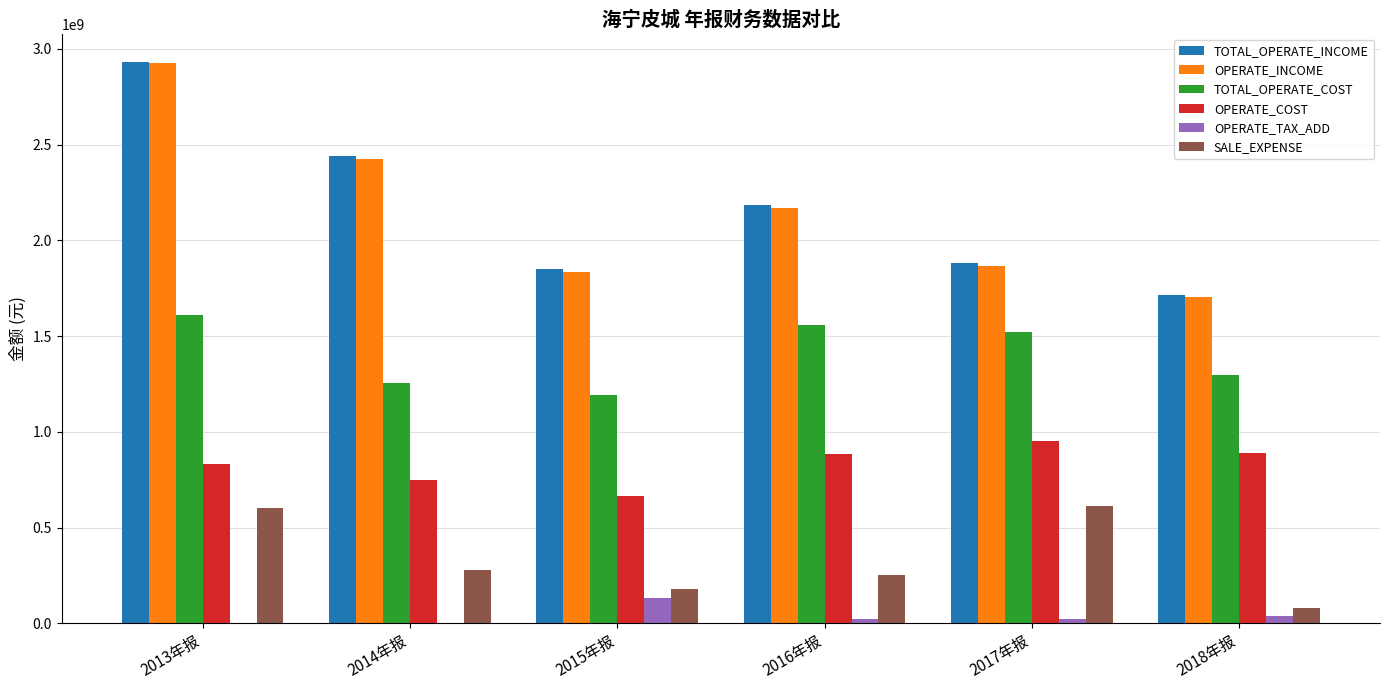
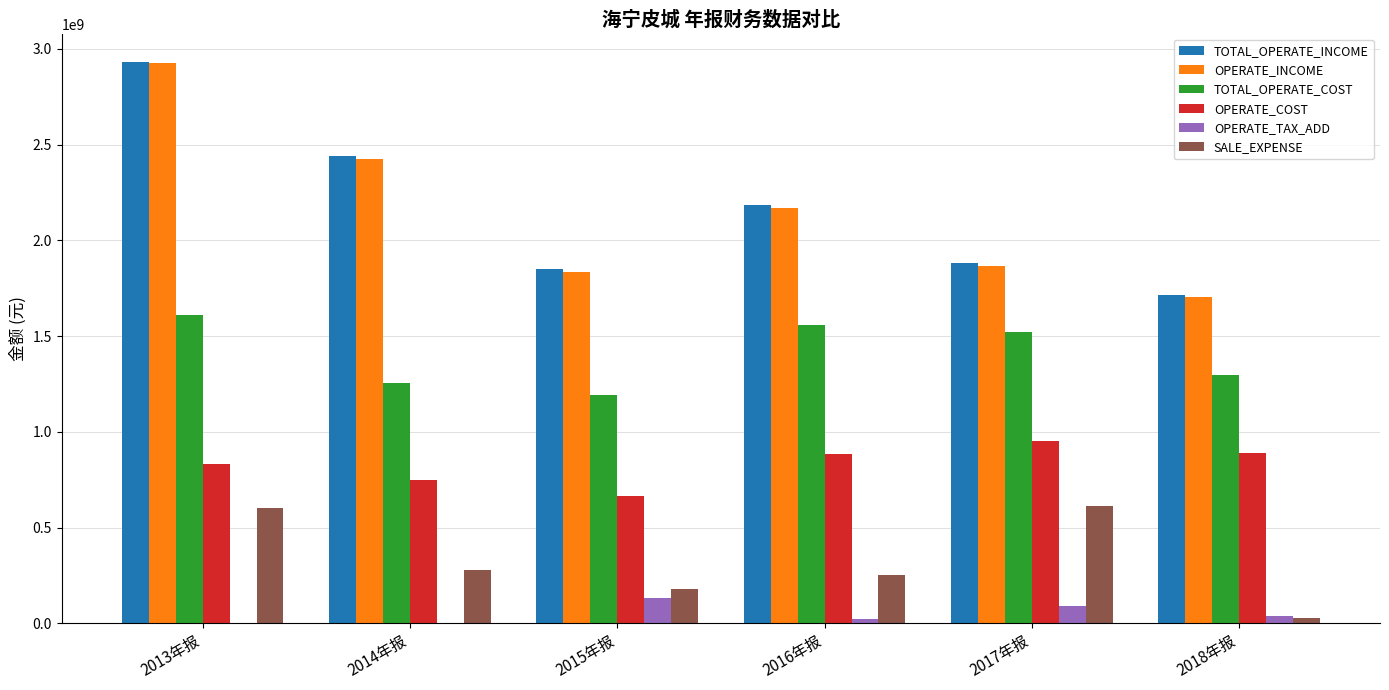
OPERATE_TAX_ADD, 2017年报: 20000000 -> 90000000
SALE_EXPENSE, 2018年报: 80000000 -> 30000000
